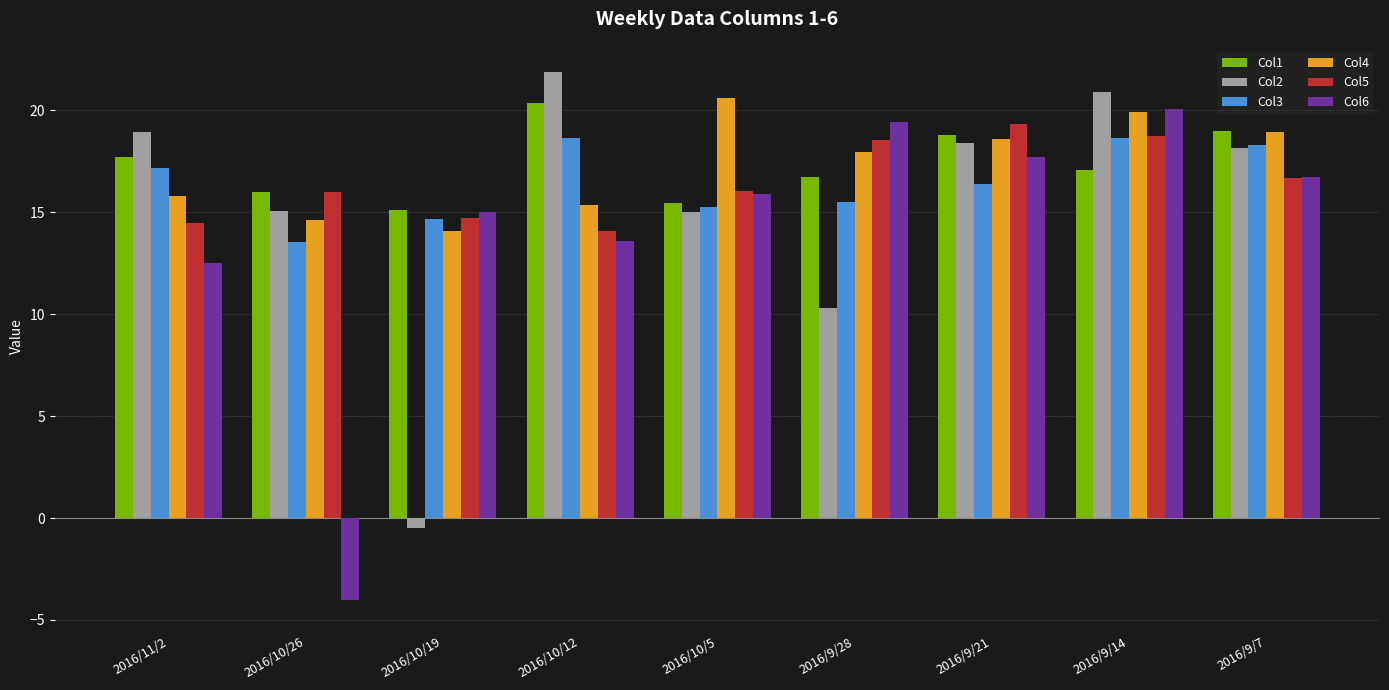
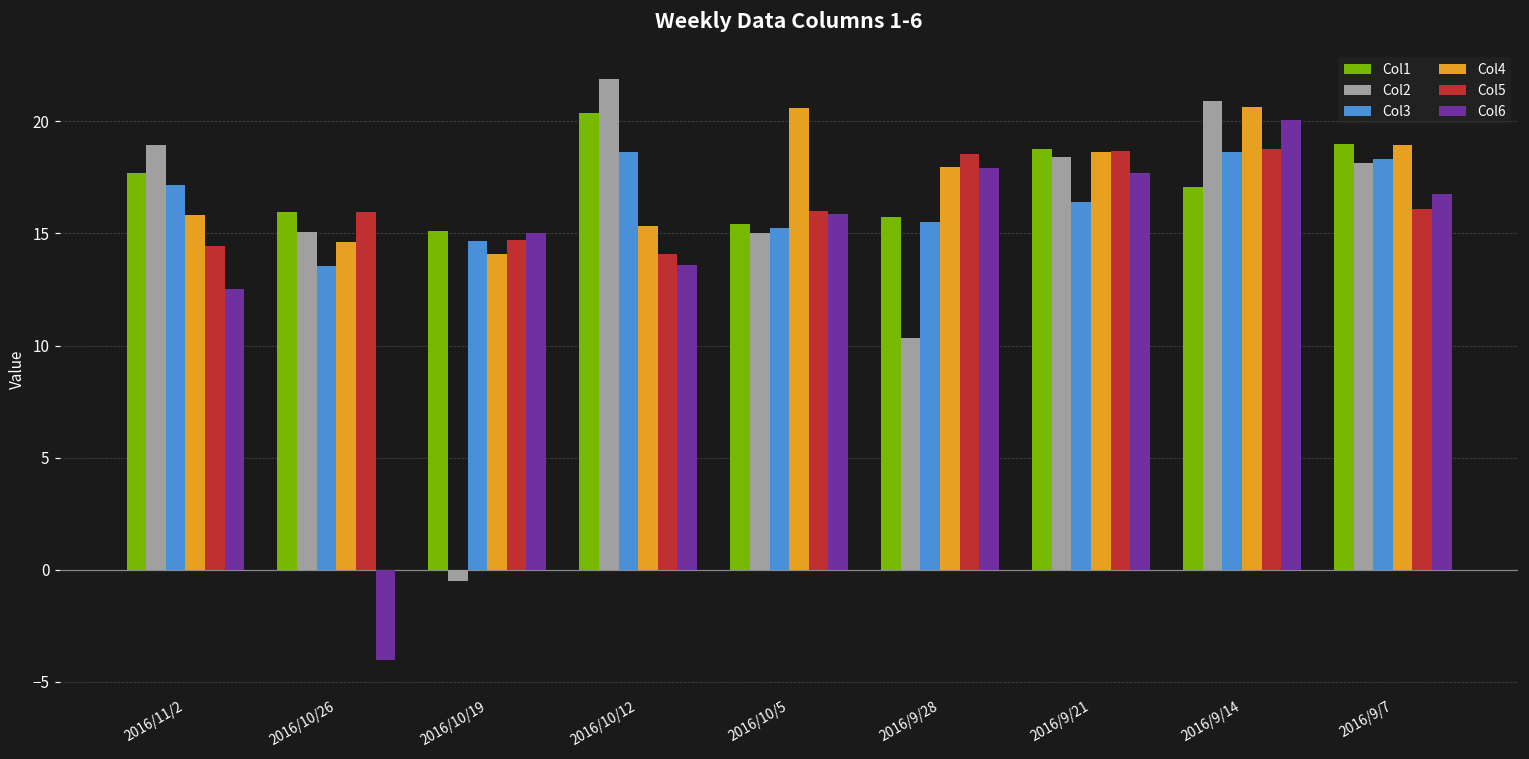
Col1, 2016/9/28: 16.7 -> 15.7
Col6, 2016/9/28: 19.4 -> 17.9
Col5, 2016/9/21: 19.3 -> 18.7
Col4, 2016/9/14: 19.9 -> 20.6
Col5, 2016/9/7: 16.7 -> 16.1
